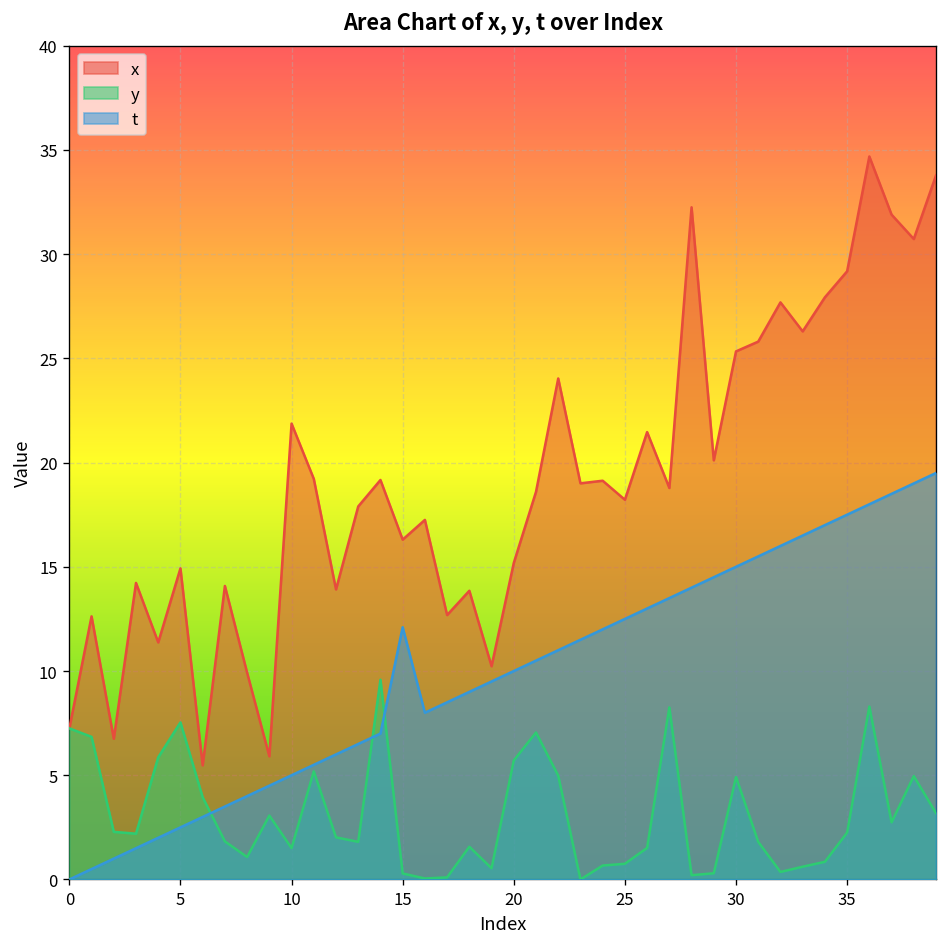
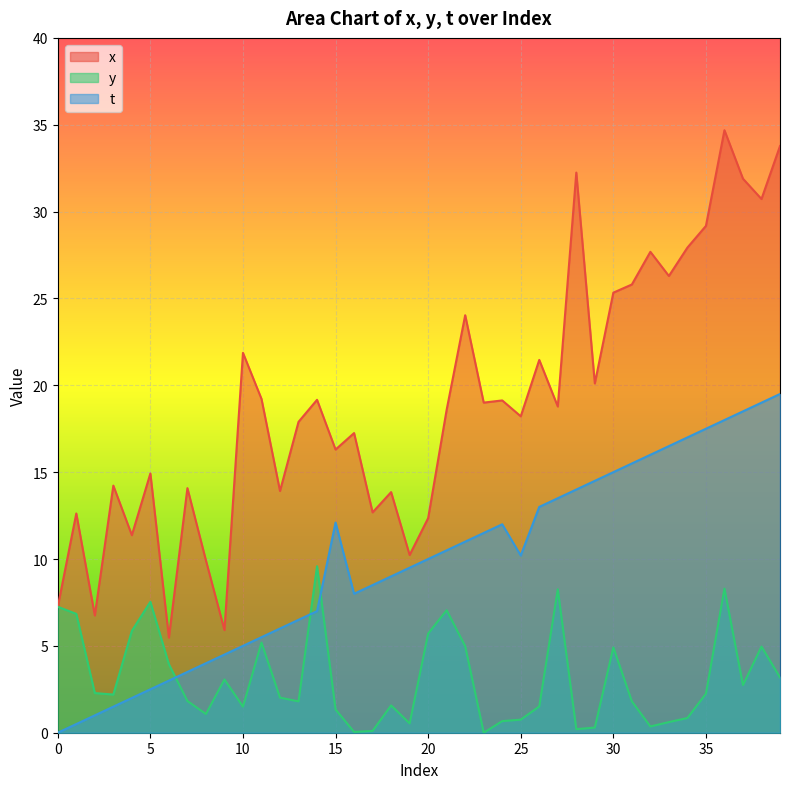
y, 15: 0.3 -> 1.3
x, 20: 15.2 -> 12.4
t, 25: 12.5 -> 10.2
